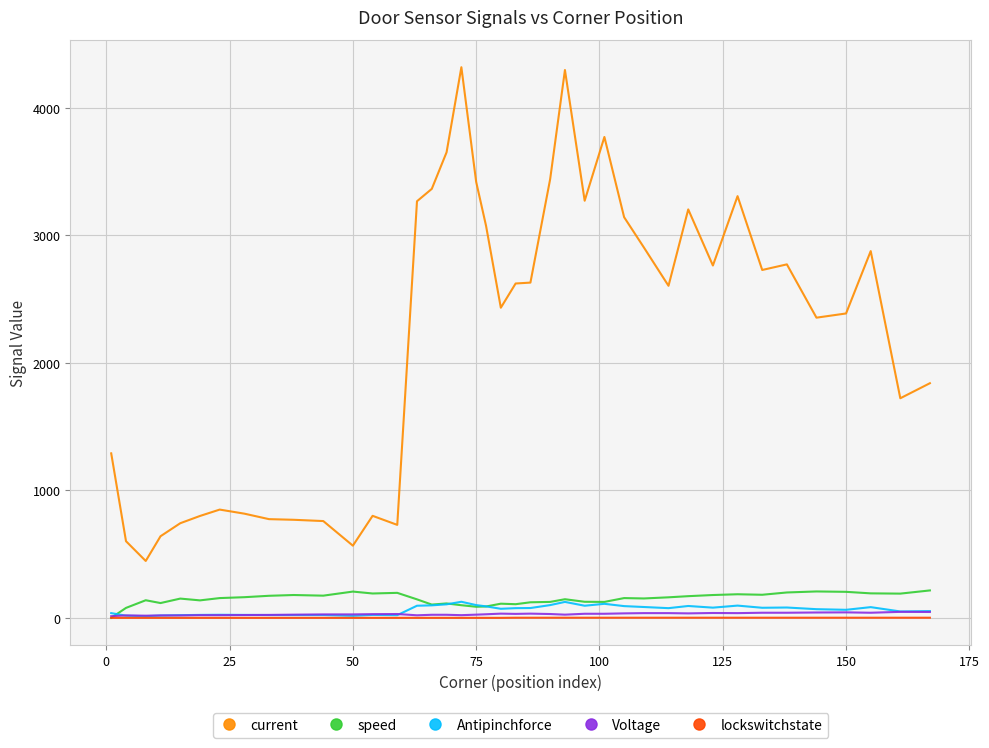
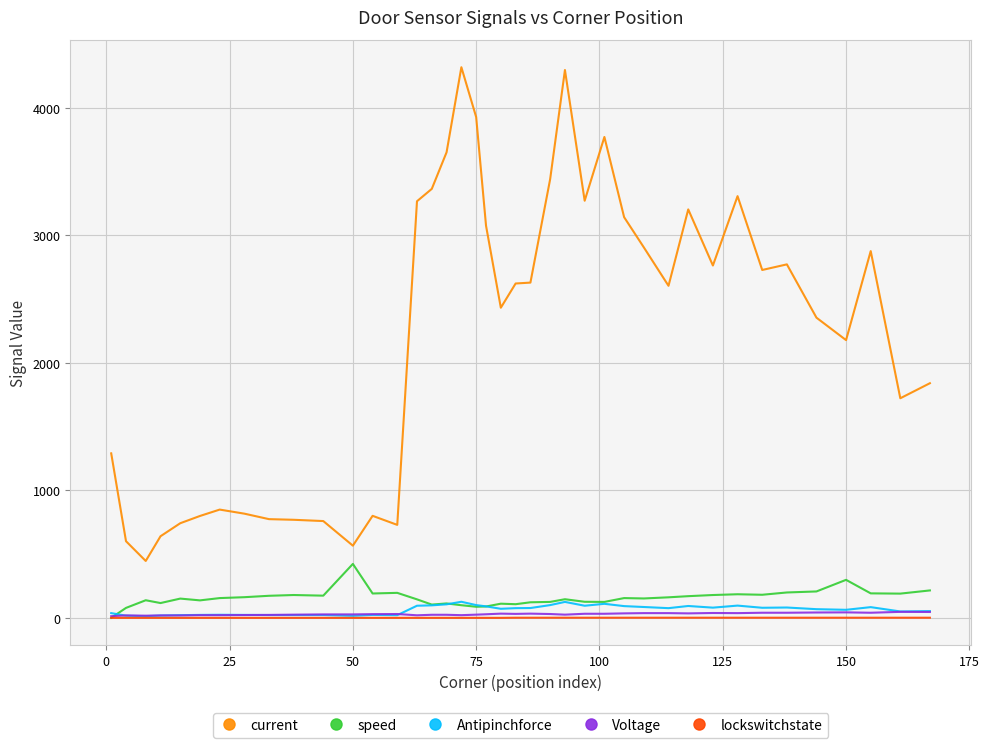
speed, 50: 210 -> 420
current, 75: 3420 -> 3930
current, 150: 2390 -> 2180
speed, 150: 200 -> 300
